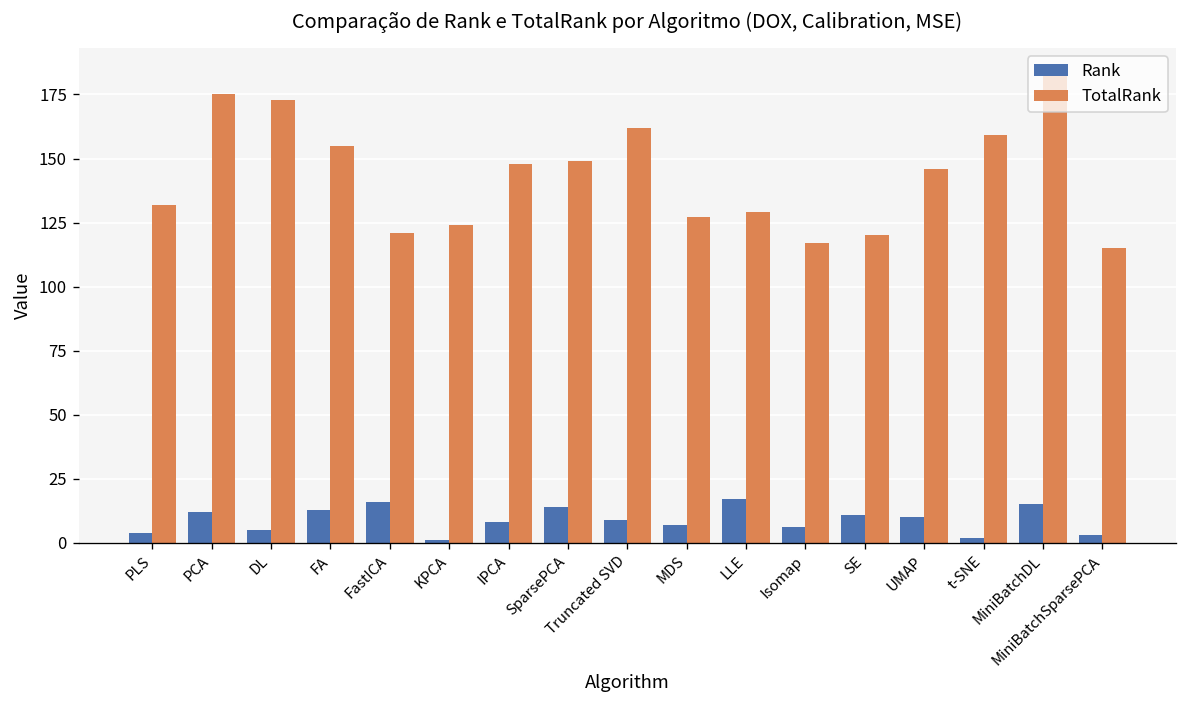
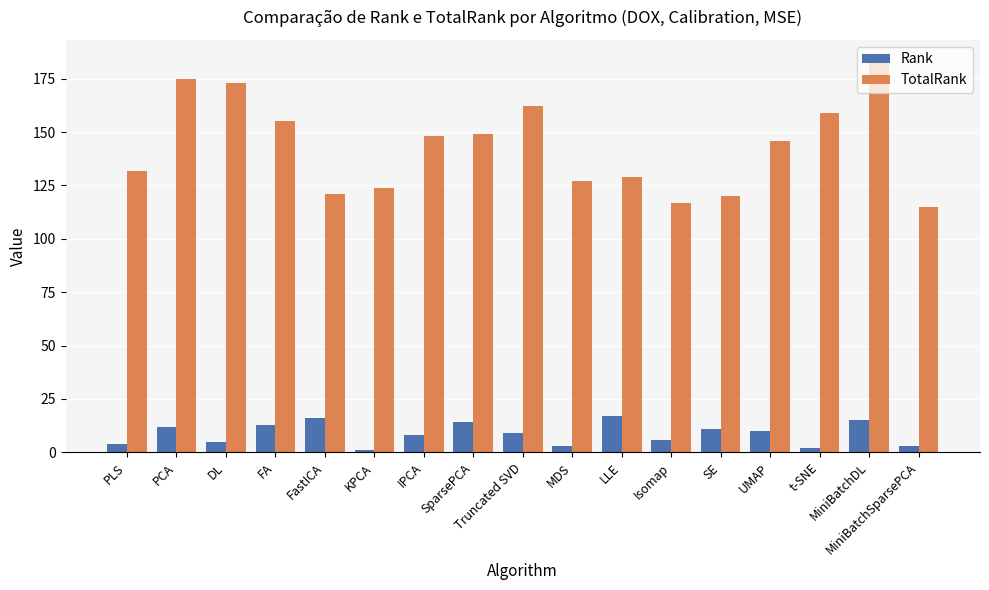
Rank, MDS: 7 -> 3
